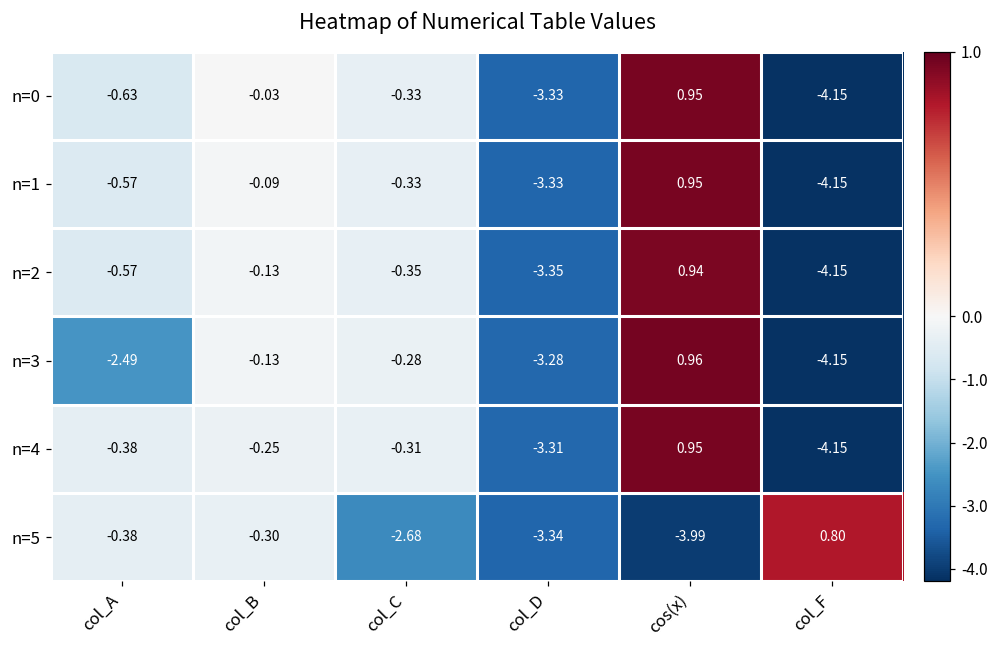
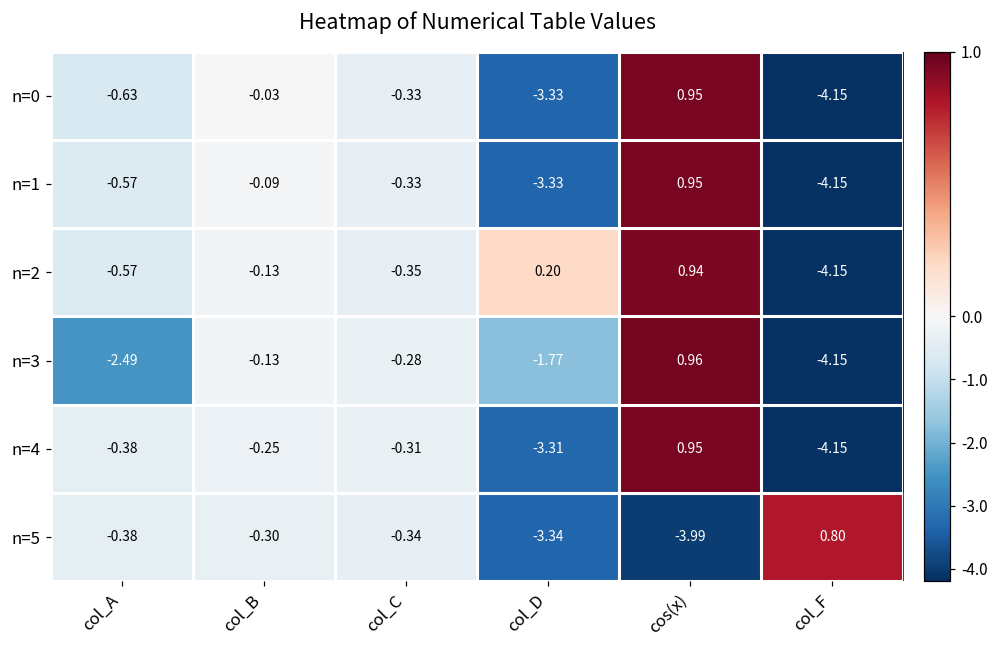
n=2, col_D: -3.35 -> 0.20
n=3, col_D: -3.28 -> -1.77
n=5, col_C: -2.68 -> -0.34
